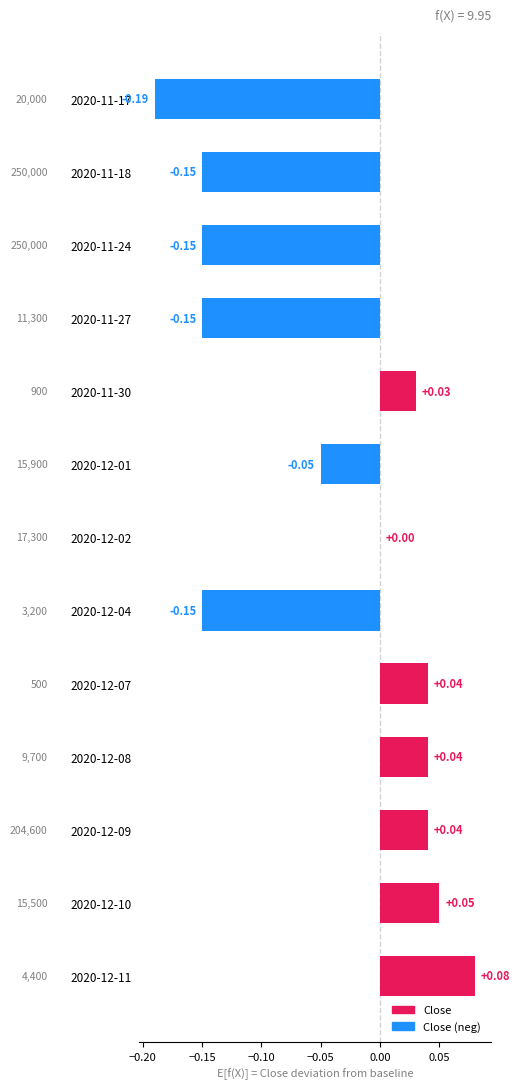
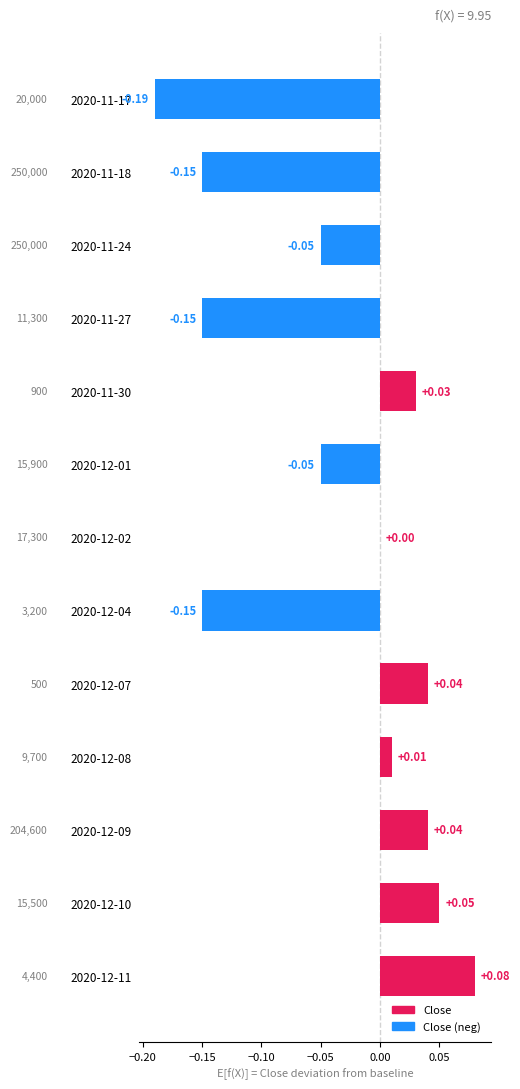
2020-11-24: -0.15 -> -0.05
2020-12-08: +0.04 -> +0.01
